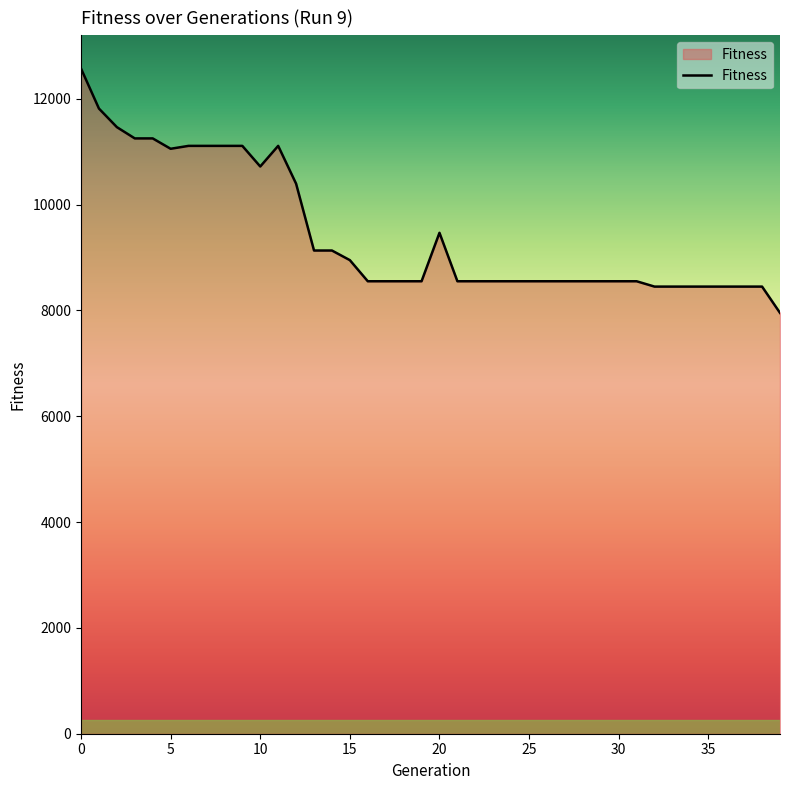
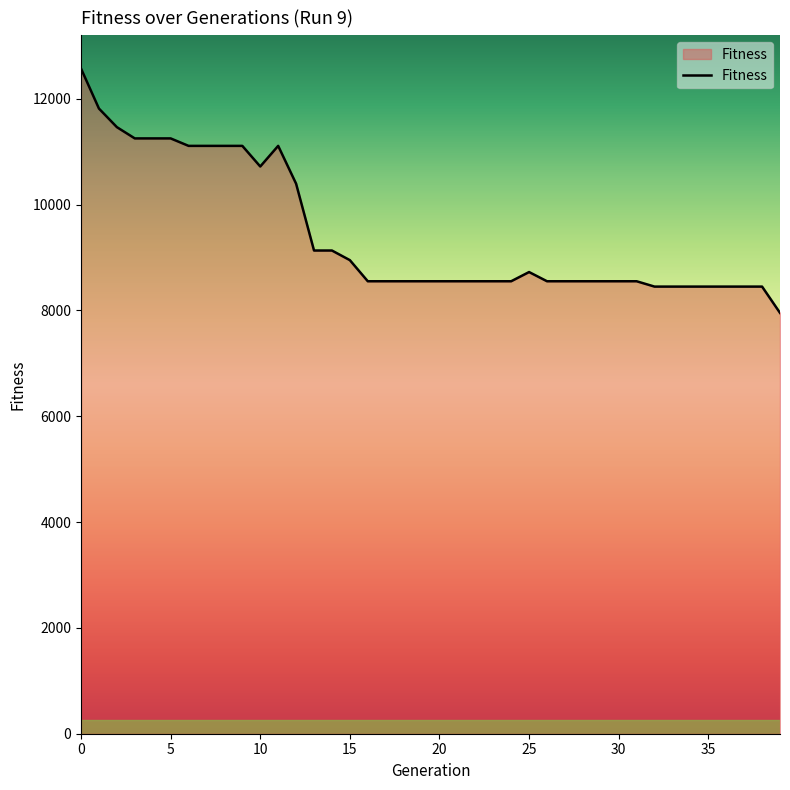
5: 11100 -> 11300
20: 9500 -> 8600
25: 8600 -> 8700
